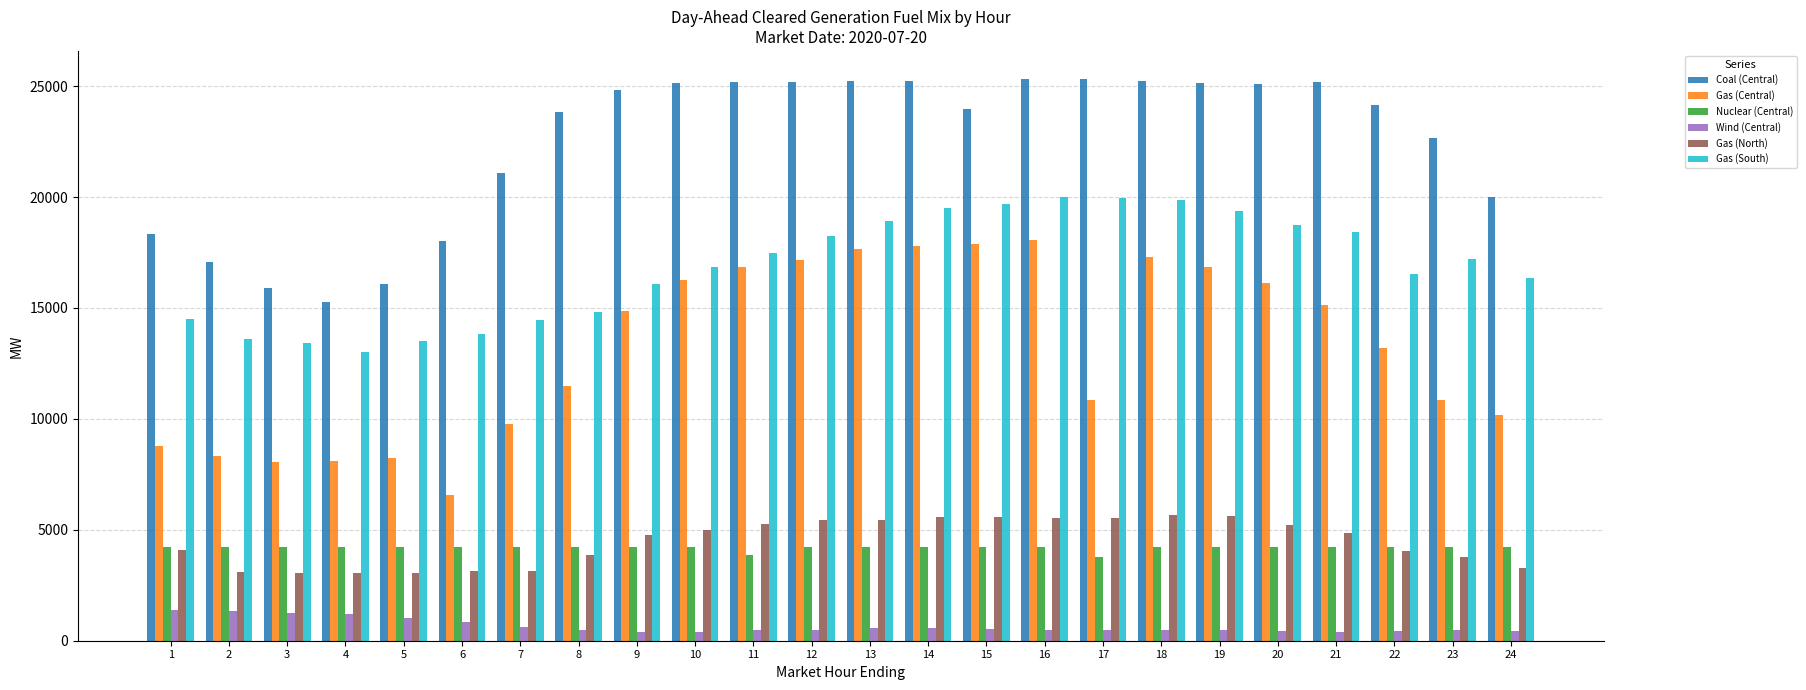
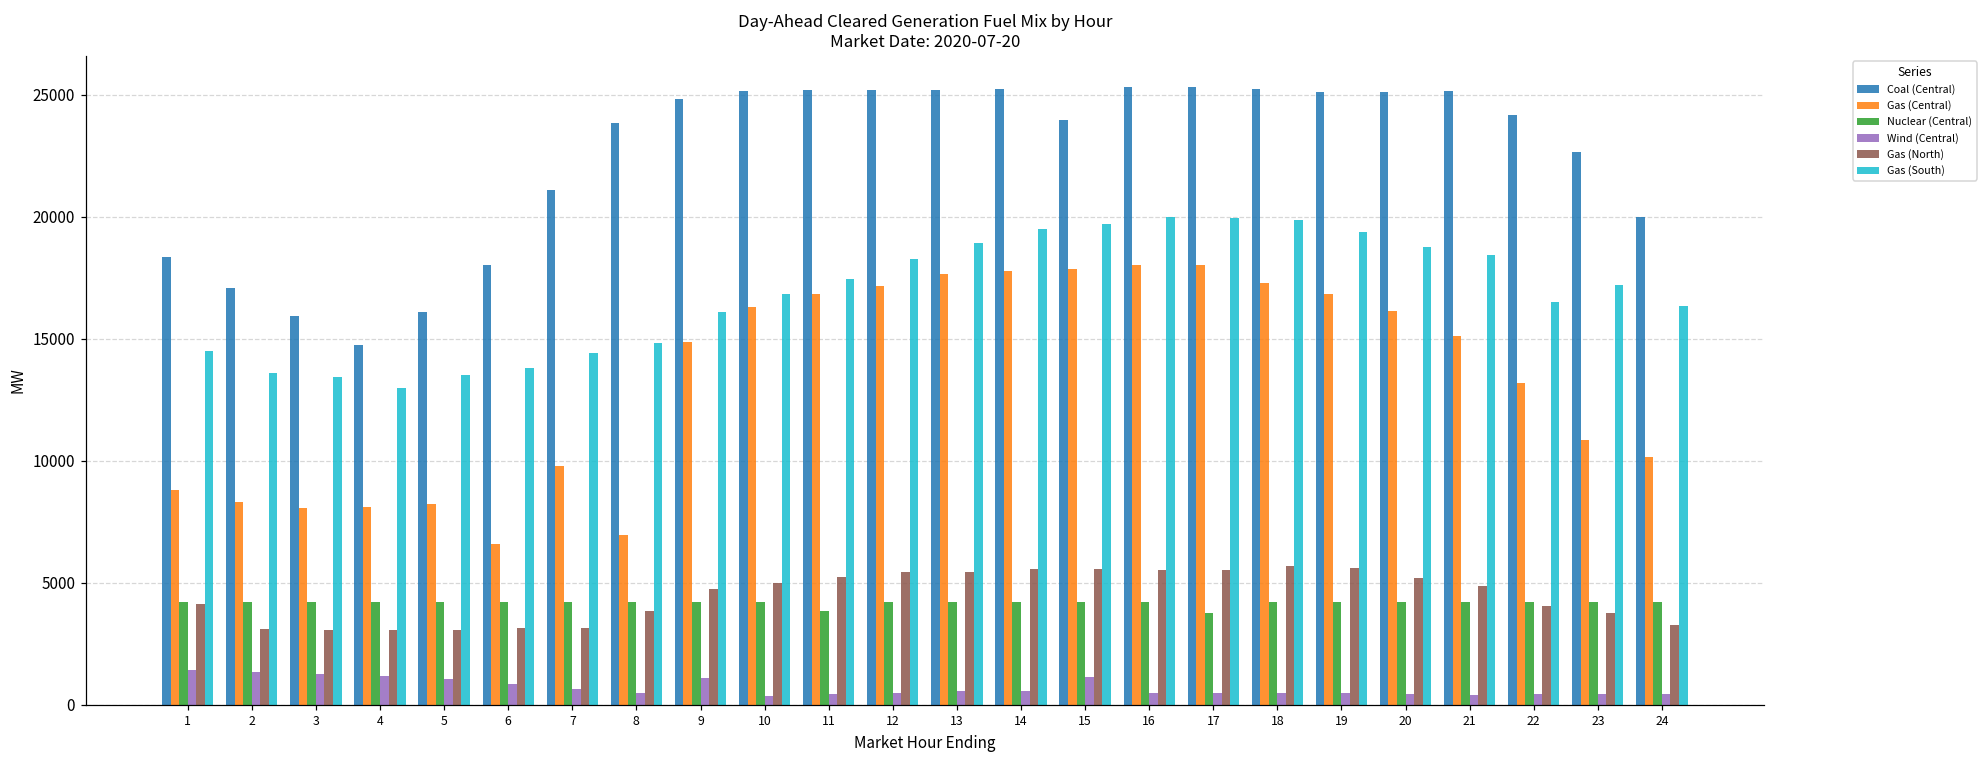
Coal (Central), 4: 15300 -> 14800
Gas (Central), 8: 11500 -> 7000
Wind (Central), 9: 400 -> 1100
Wind (Central), 15: 500 -> 1100
Gas (Central), 17: 10800 -> 18000
